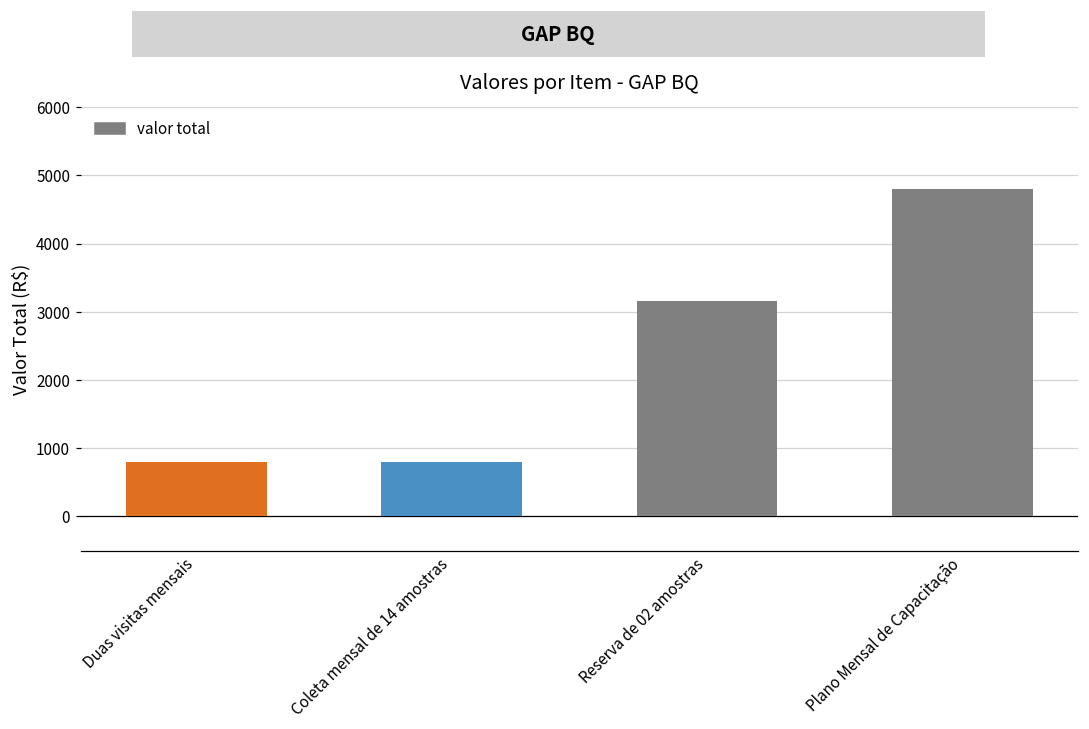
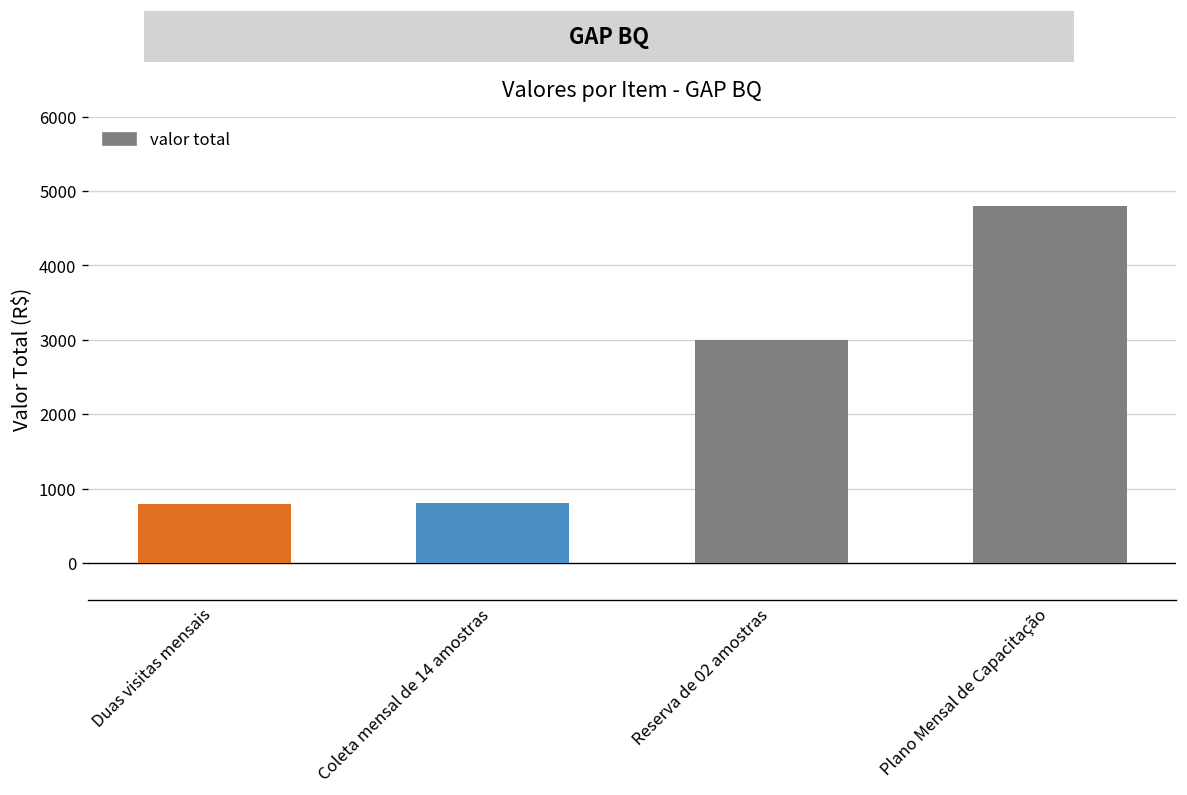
Reserva de 02 amostras: 3200 -> 3000
